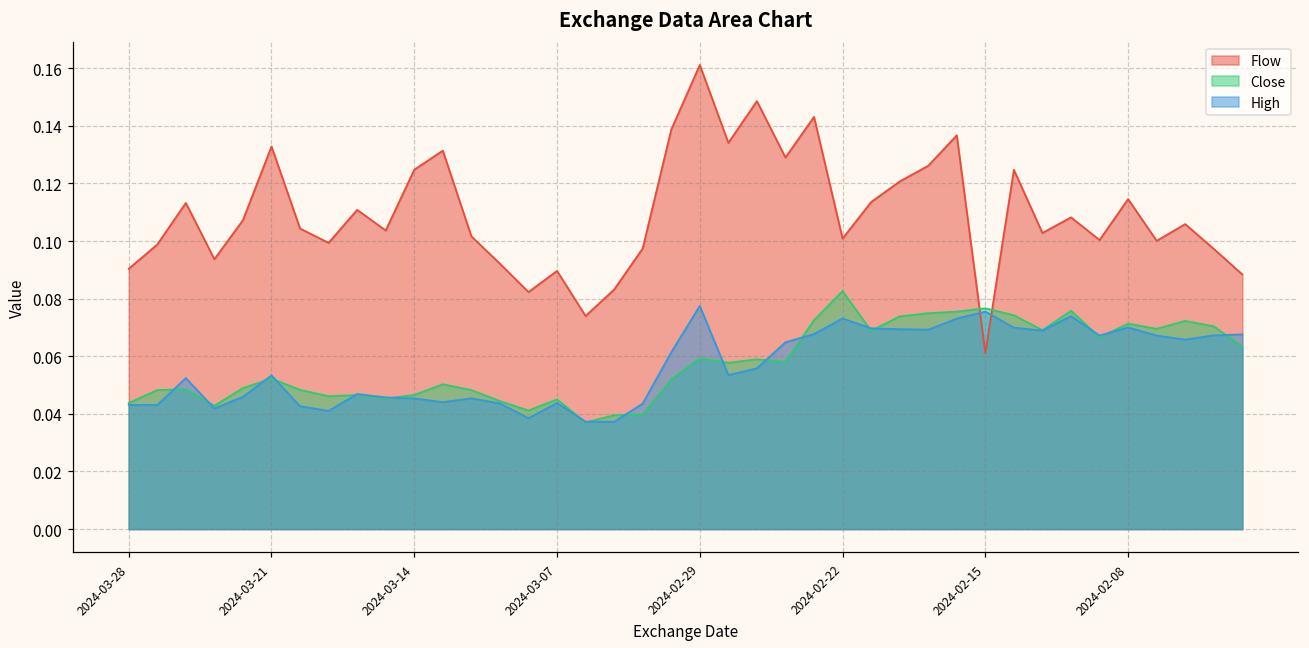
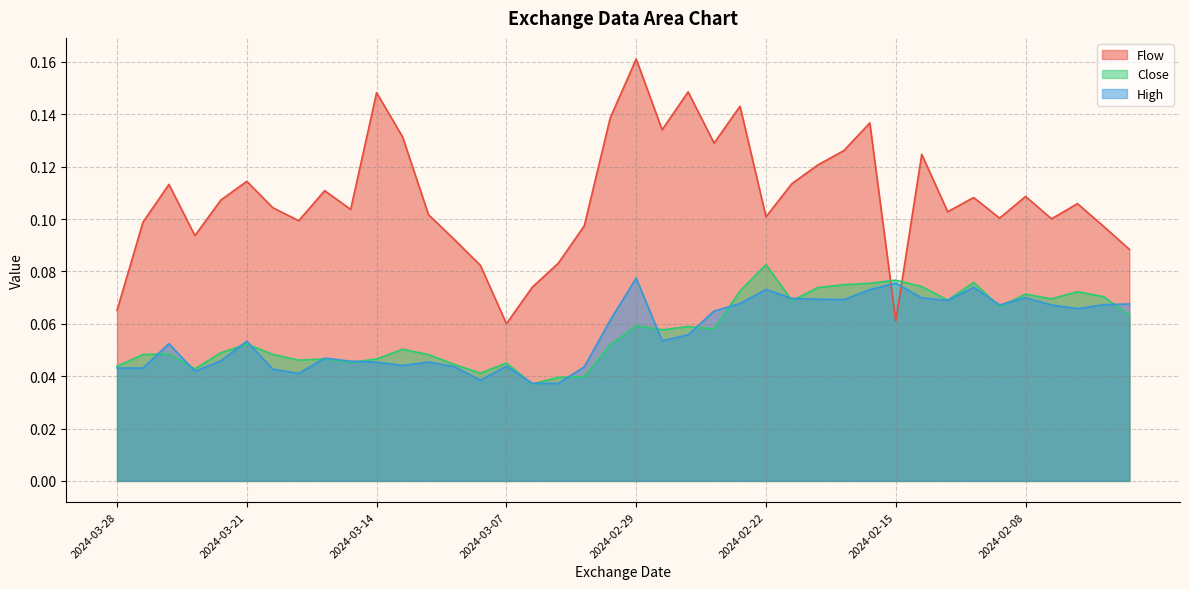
Flow, 2024-03-28: 0.090 -> 0.065
Flow, 2024-03-21: 0.133 -> 0.114
Flow, 2024-03-14: 0.125 -> 0.148
Flow, 2024-03-07: 0.090 -> 0.060
Flow, 2024-02-08: 0.115 -> 0.109
